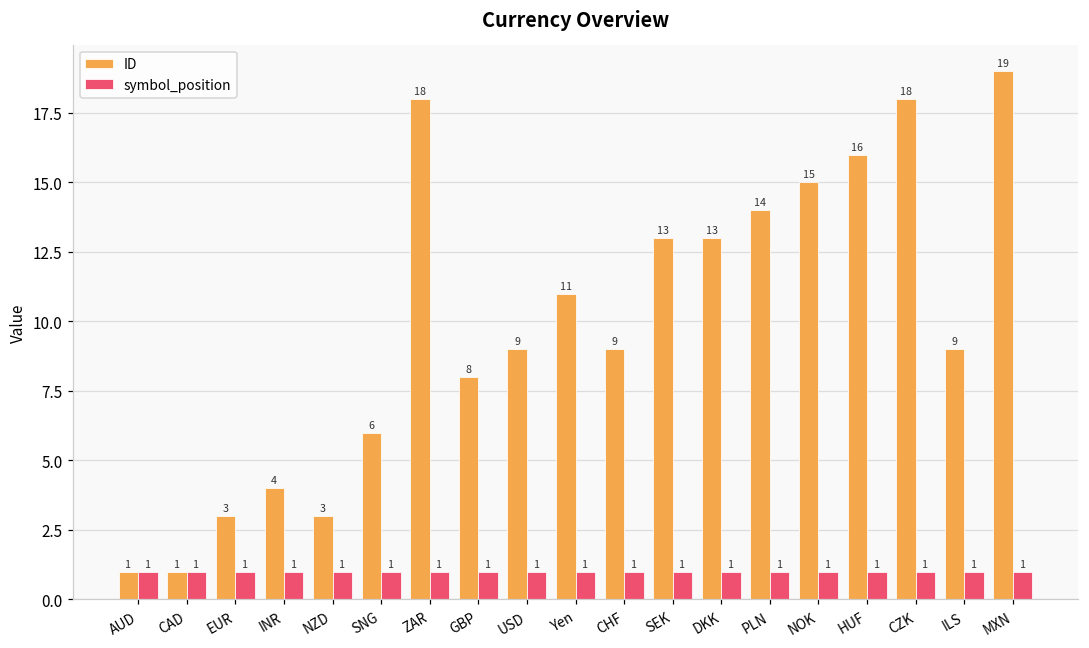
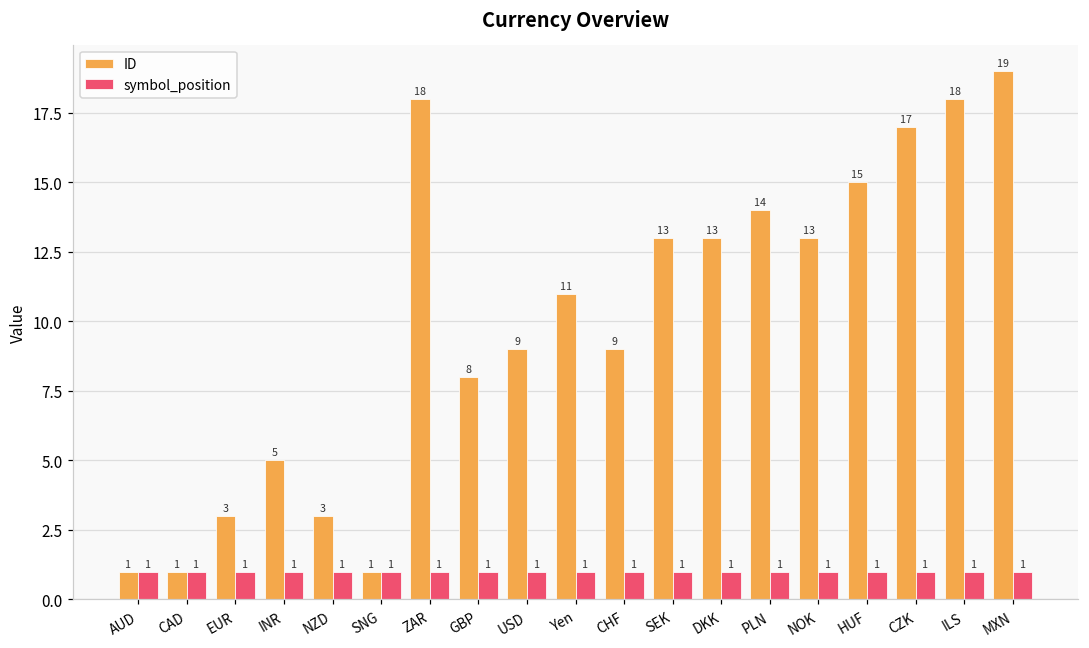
ID, INR: 4 -> 5
ID, SNG: 6 -> 1
ID, NOK: 15 -> 13
ID, HUF: 16 -> 15
ID, CZK: 18 -> 17
ID, ILS: 9 -> 18
